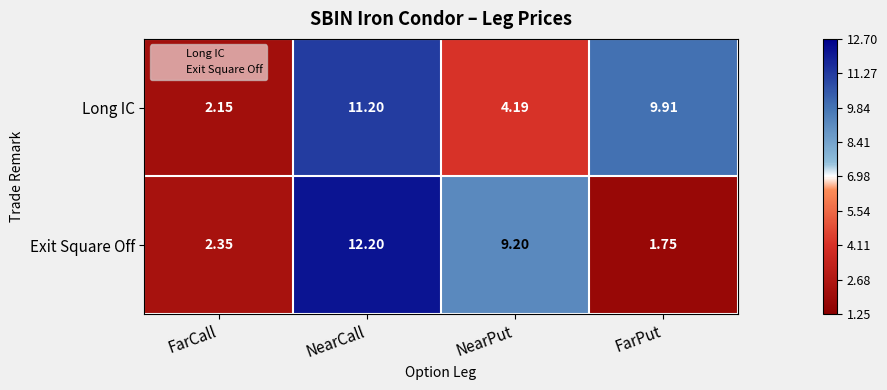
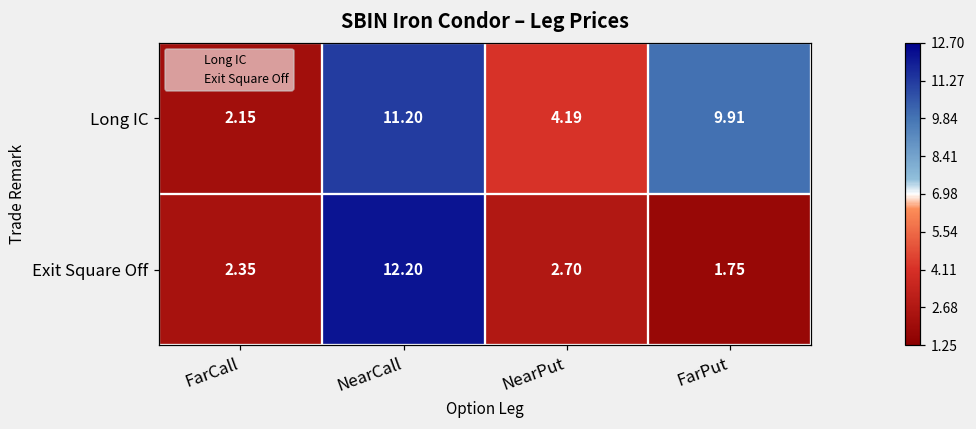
Exit Square Off, NearPut: 9.20 -> 2.70
